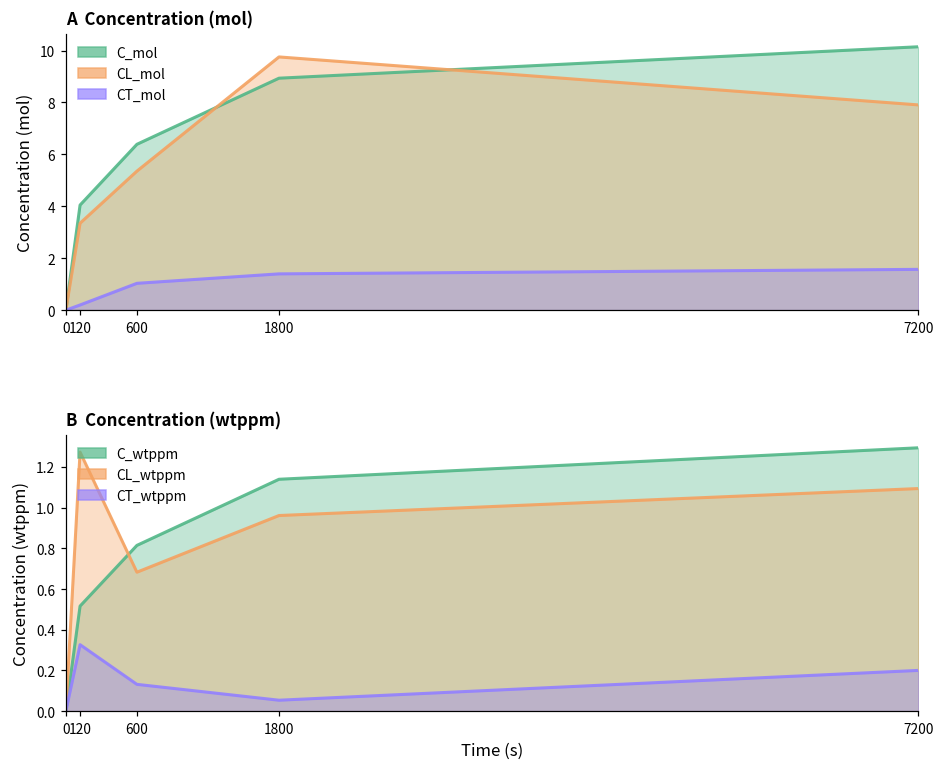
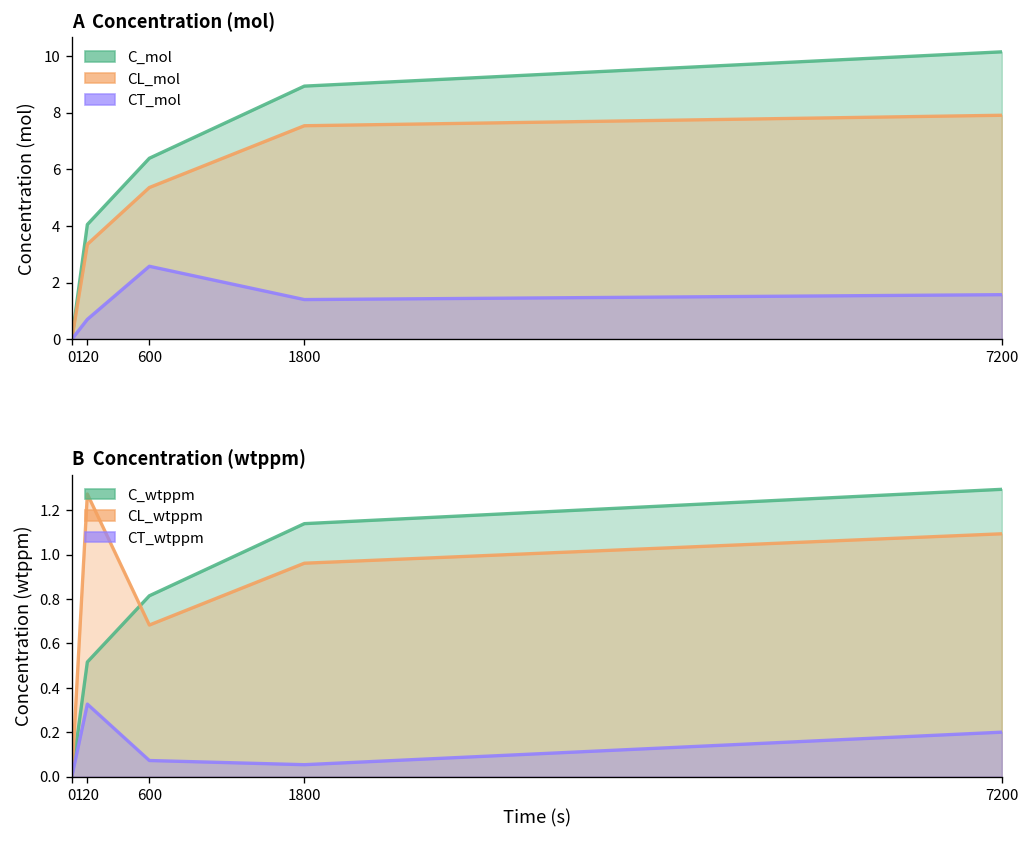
A Concentration (mol), CT_mol, 120: 0.2 -> 0.7
A Concentration (mol), CT_mol, 600: 1.0 -> 2.6
A Concentration (mol), CL_mol, 1800: 9.8 -> 7.5
B Concentration (wtppm), CT_wtppm, 600: 0.13 -> 0.07
